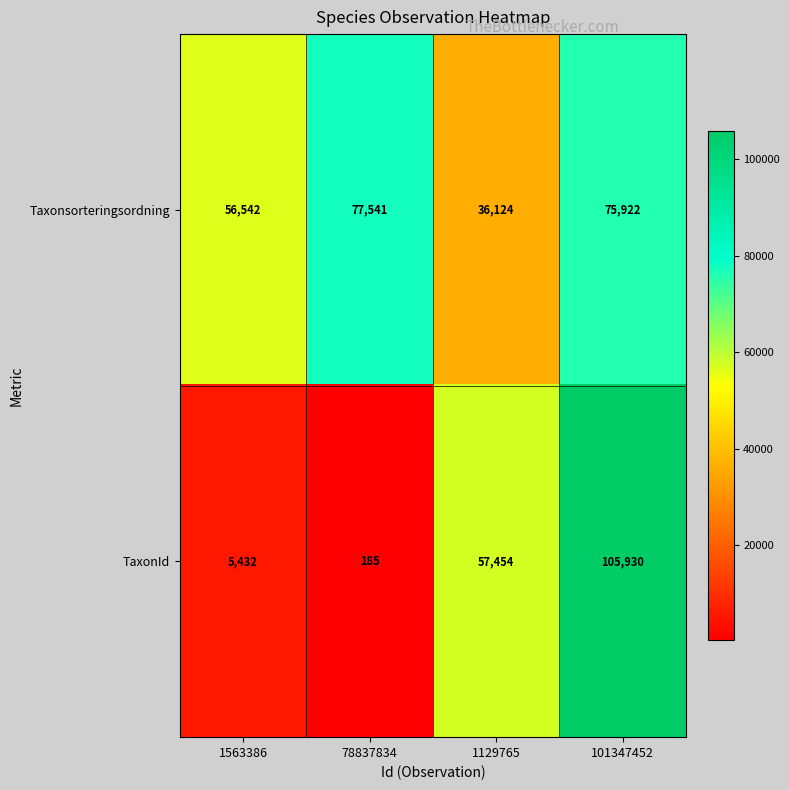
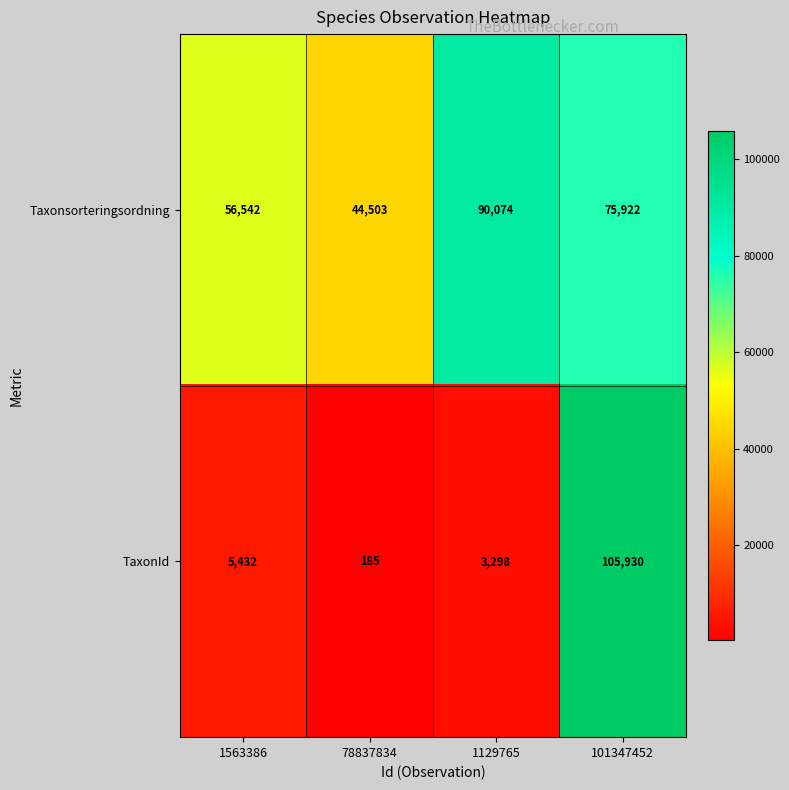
Taxonsorteringsordning, 78837834: 77,541 -> 44,503
Taxonsorteringsordning, 1129765: 36,124 -> 90,074
TaxonId, 1129765: 57,454 -> 3,298
